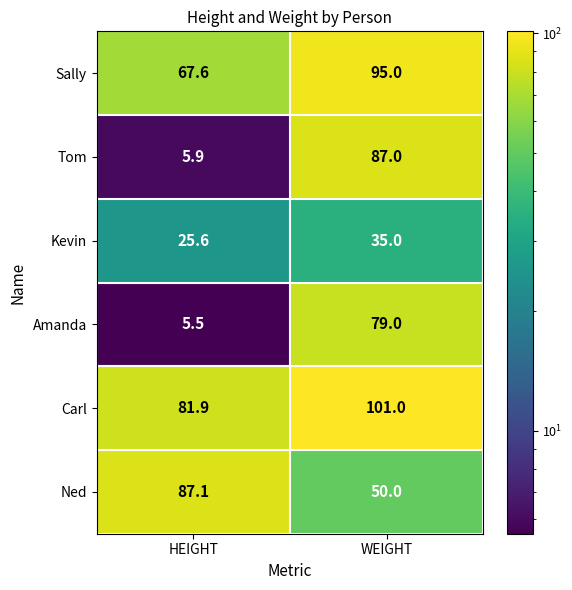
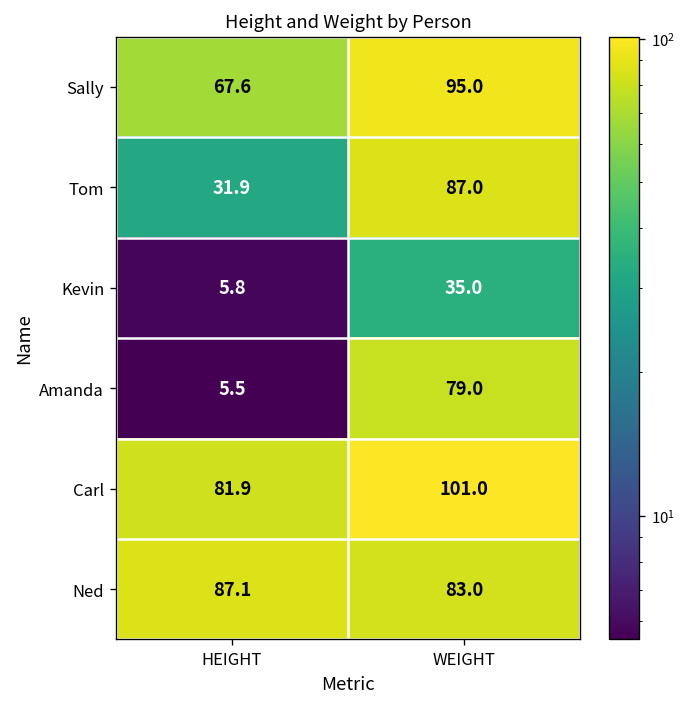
Tom, HEIGHT: 5.9 -> 31.9
Kevin, HEIGHT: 25.6 -> 5.8
Ned, WEIGHT: 50.0 -> 83.0
